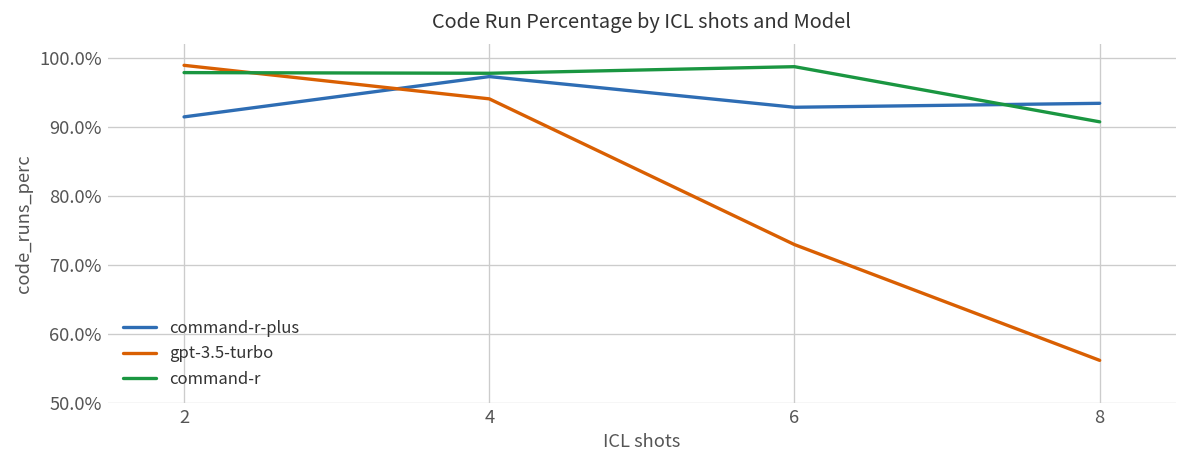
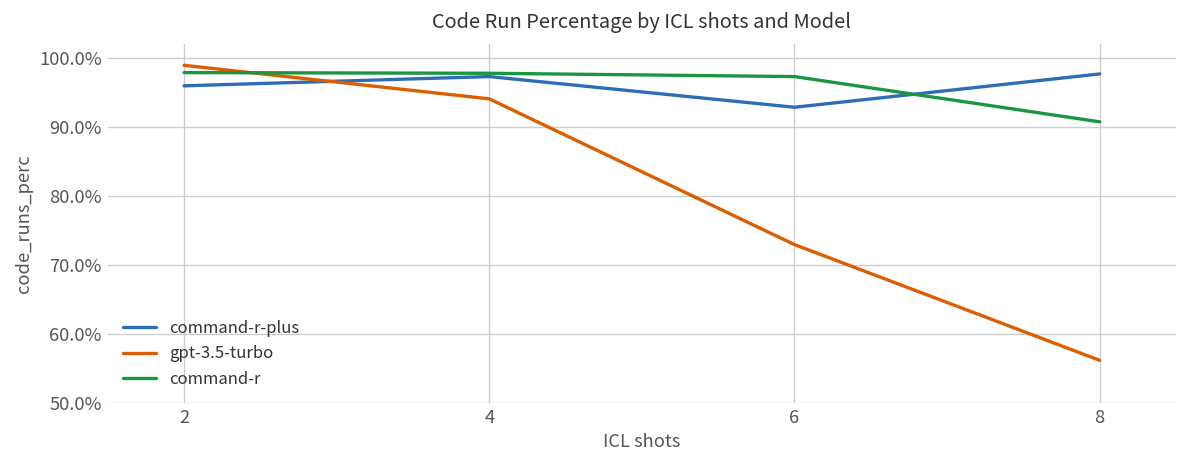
command-r-plus, 2: 91% -> 96%
command-r, 6: 99% -> 97%
command-r-plus, 8: 93% -> 98%
